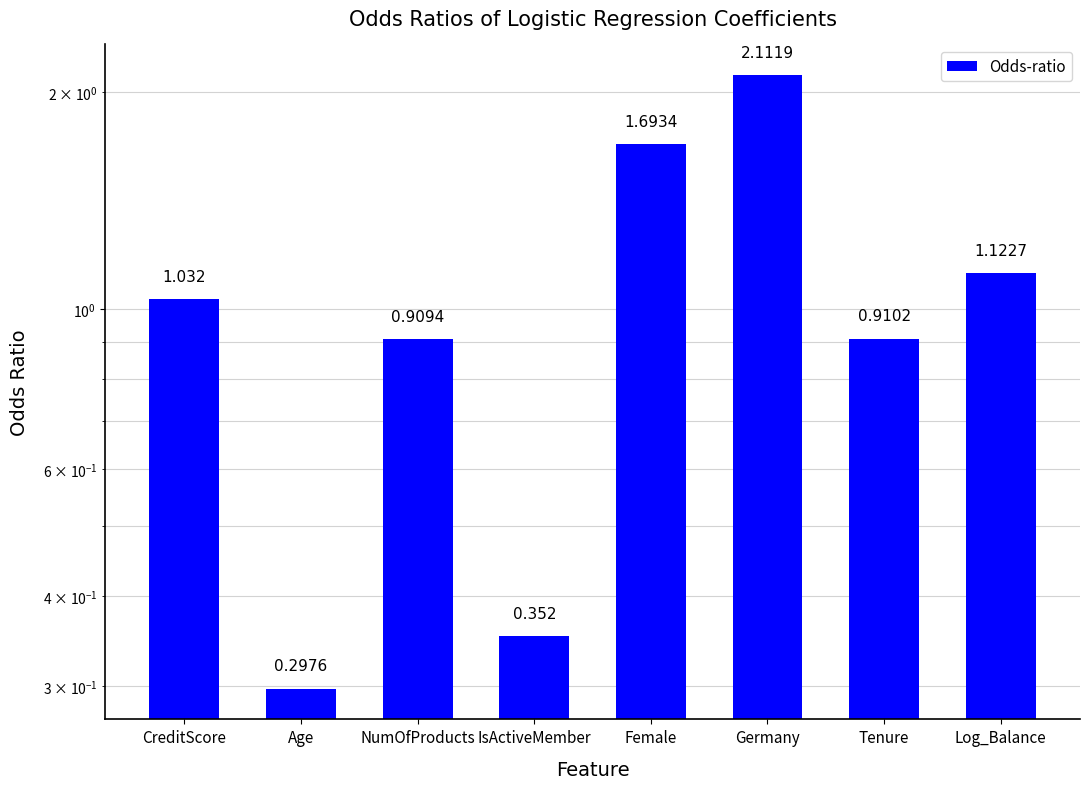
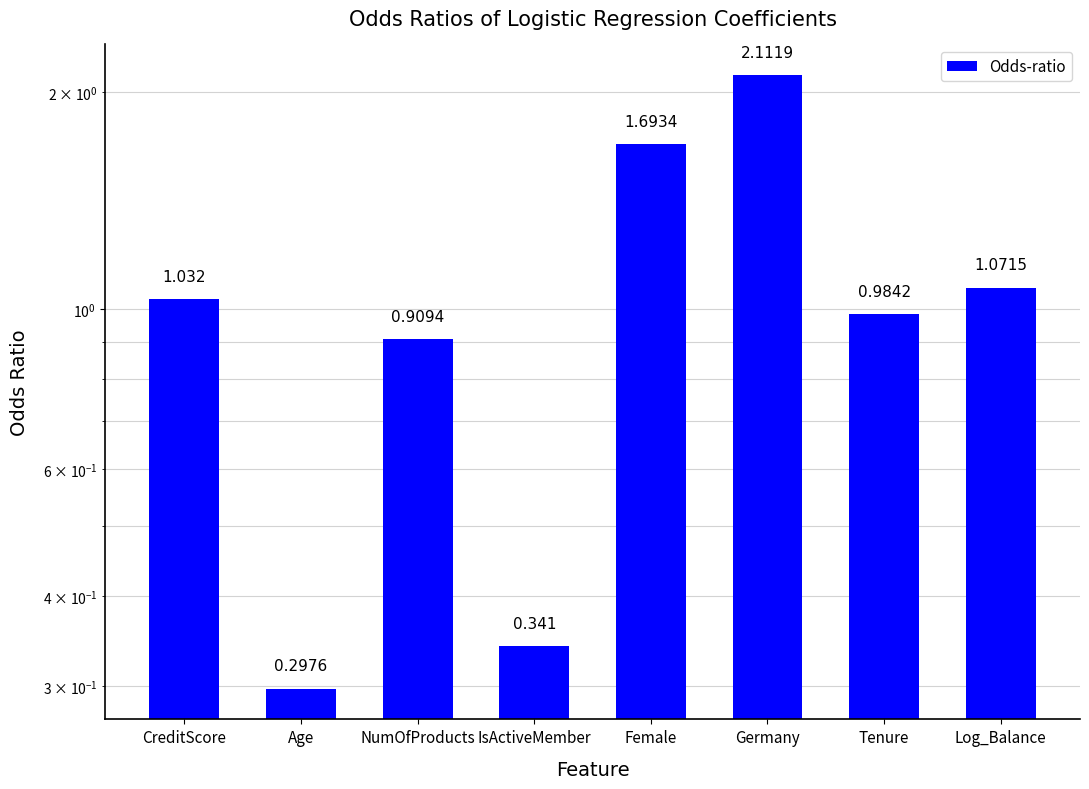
IsActiveMember: 0.352 -> 0.341
Tenure: 0.9102 -> 0.9842
Log_Balance: 1.1227 -> 1.0715
